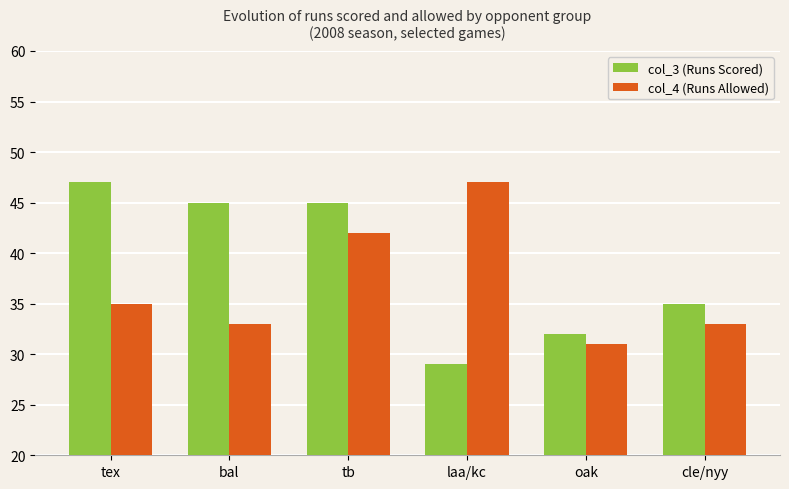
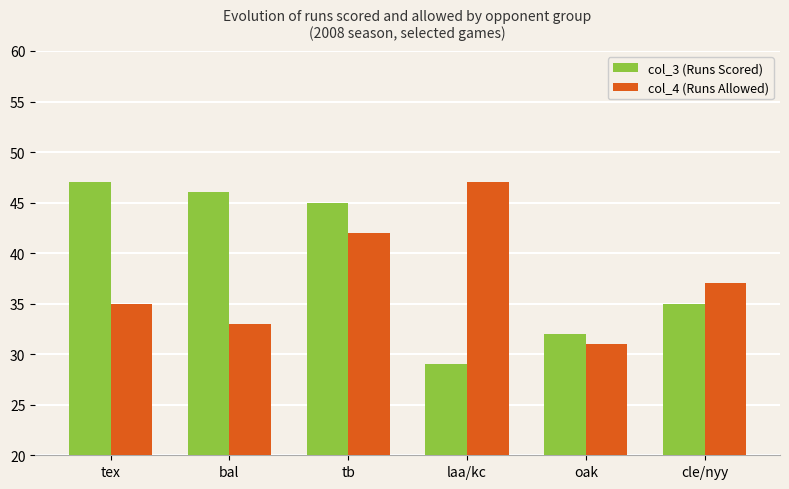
col_3 (Runs Scored), bal: 45 -> 46
col_4 (Runs Allowed), cle/nyy: 33 -> 37
